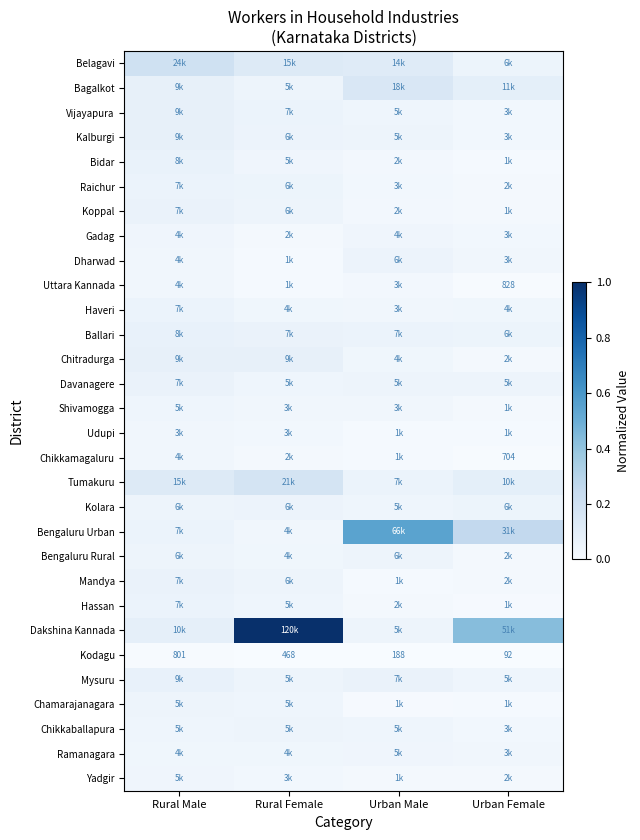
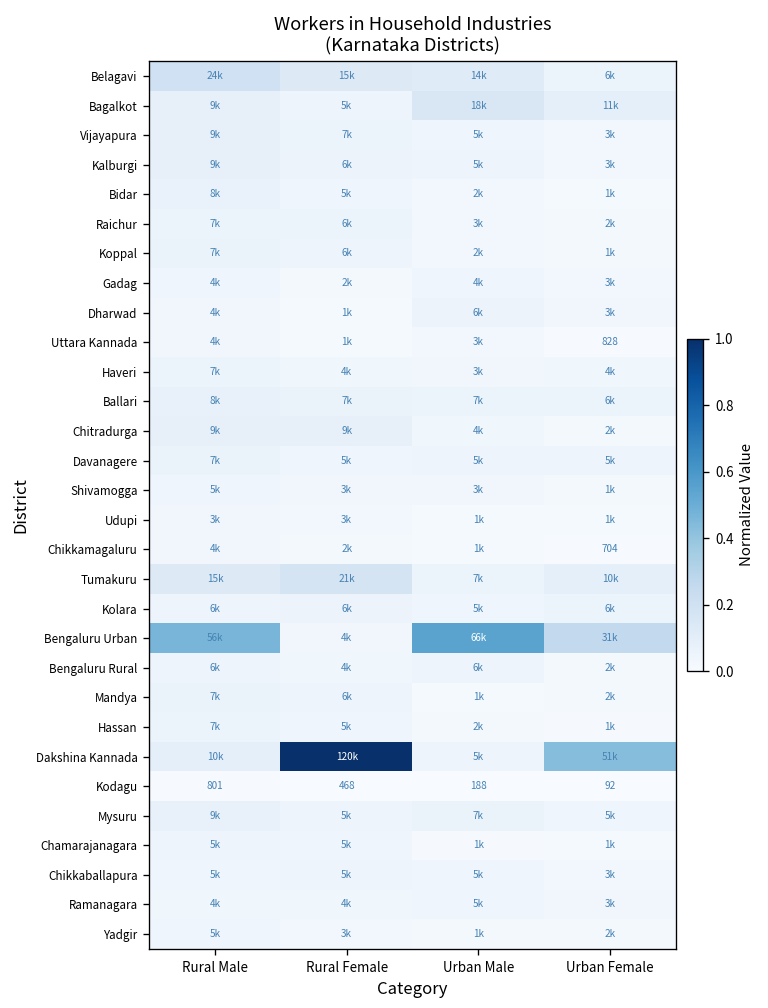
Bengaluru Urban, Rural Male: 7k -> 56k
